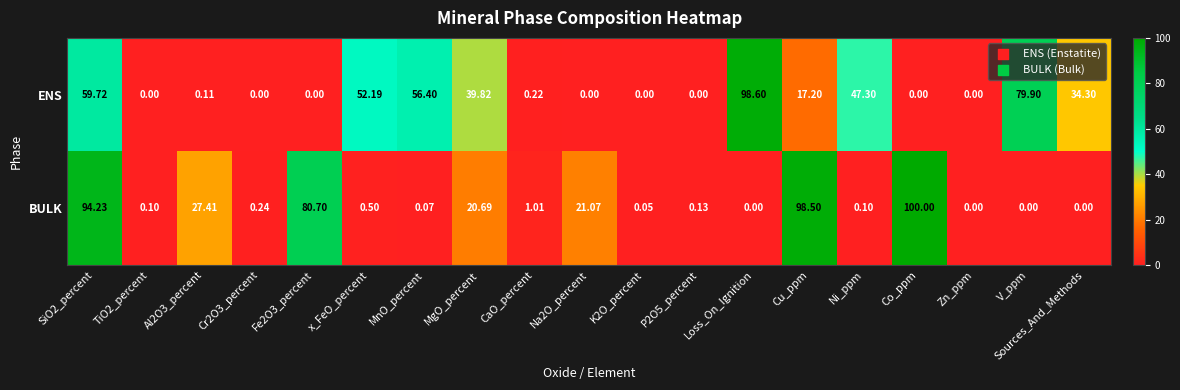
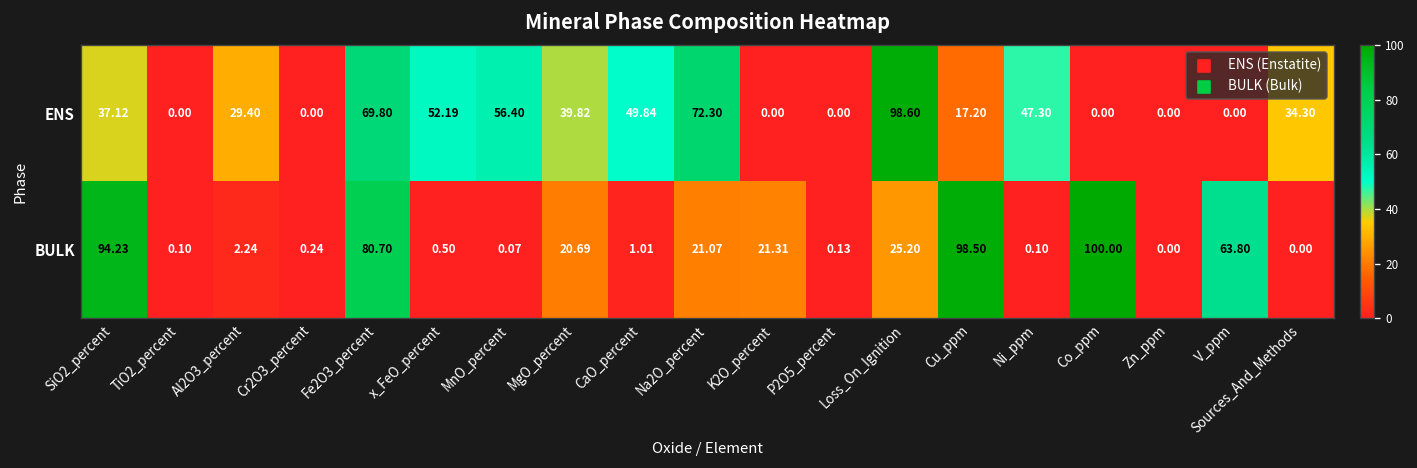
ENS, SiO2_percent: 59.72 -> 37.12
ENS, Al2O3_percent: 0.11 -> 29.40
ENS, Fe2O3_percent: 0.00 -> 69.80
ENS, CaO_percent: 0.22 -> 49.84
ENS, Na2O_percent: 0.00 -> 72.30
ENS, V_ppm: 79.90 -> 0.00
BULK, Al2O3_percent: 27.41 -> 2.24
BULK, K2O_percent: 0.05 -> 21.31
BULK, Loss_On_Ignition: 0.00 -> 25.20
BULK, V_ppm: 0.00 -> 63.80
